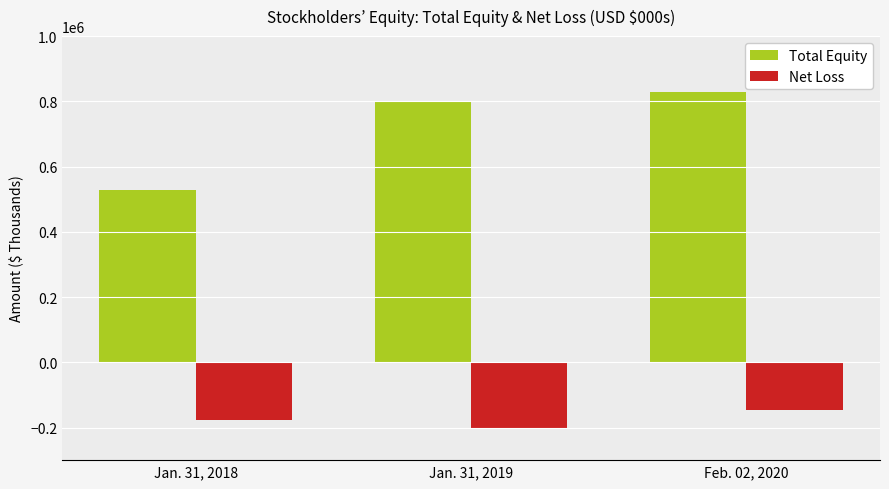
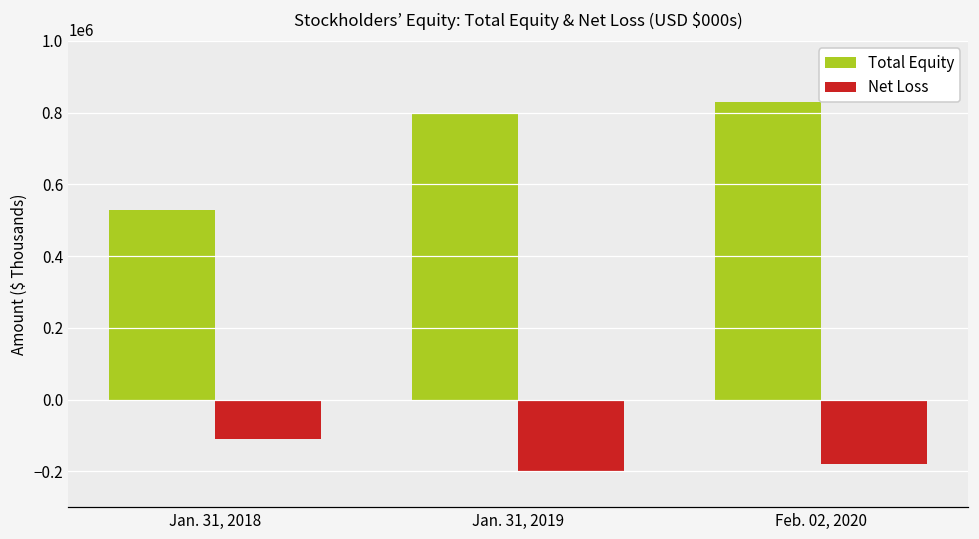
Net Loss, Jan. 31, 2018: -180000 -> -110000
Net Loss, Feb. 02, 2020: -150000 -> -180000
